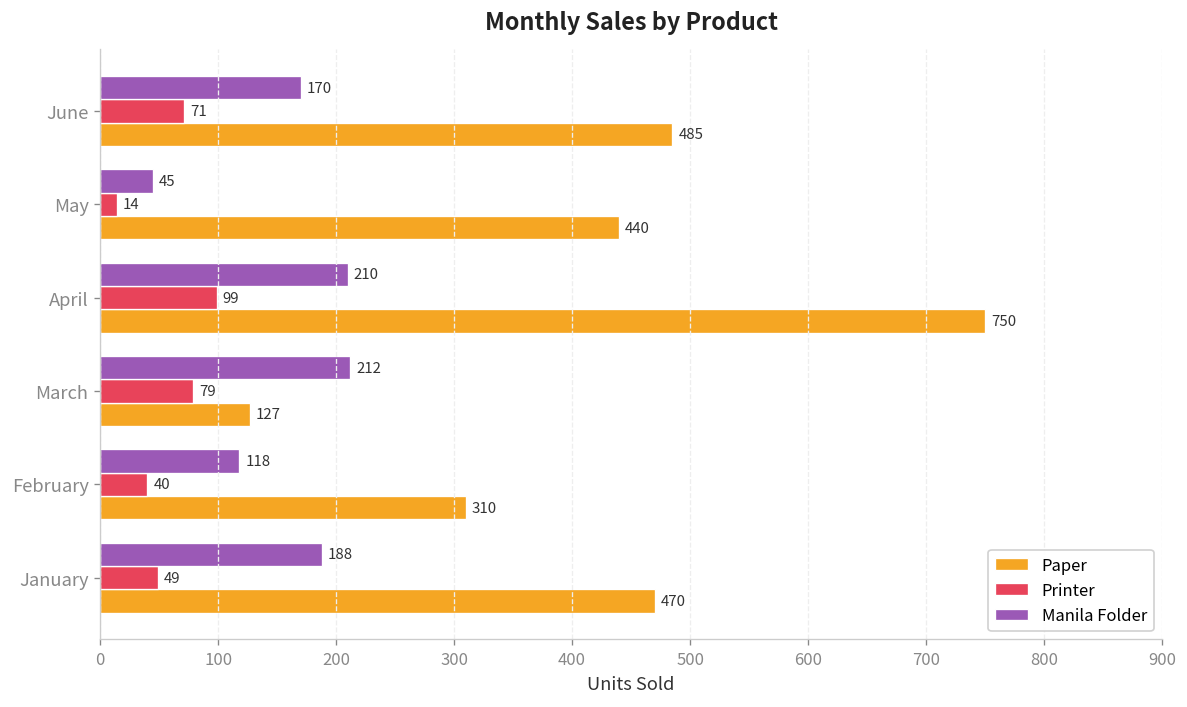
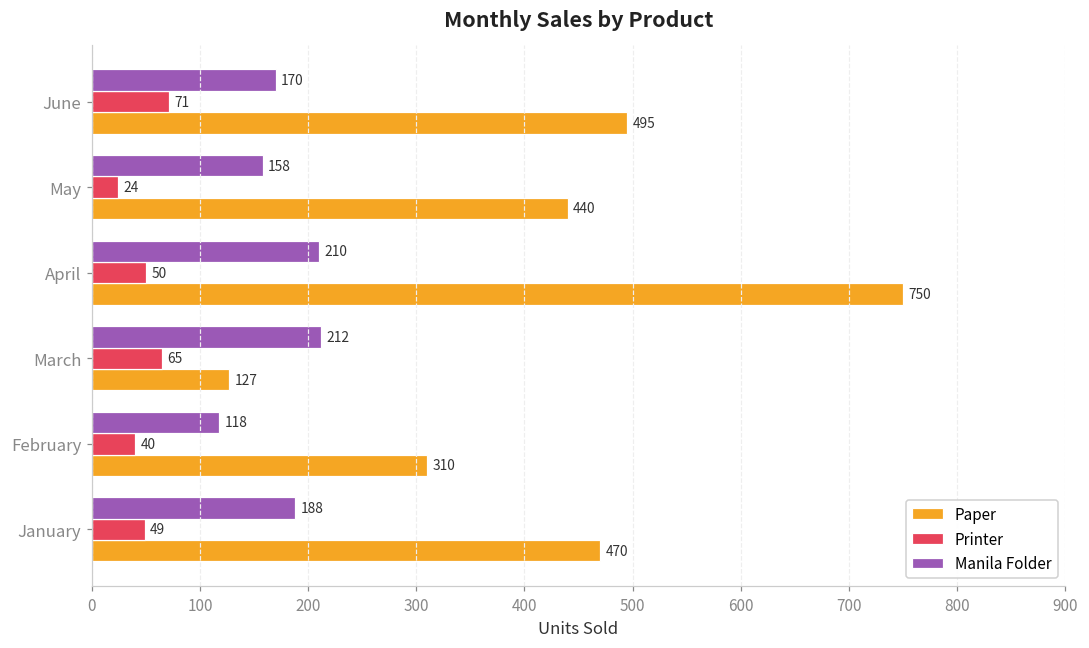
Paper, June: 485 -> 495
Manila Folder, May: 45 -> 158
Printer, May: 14 -> 24
Printer, April: 99 -> 50
Printer, March: 79 -> 65
